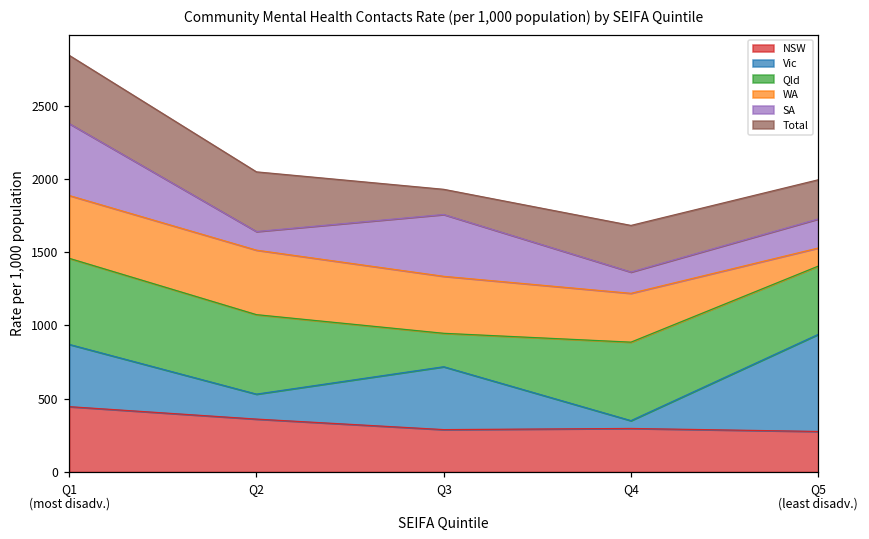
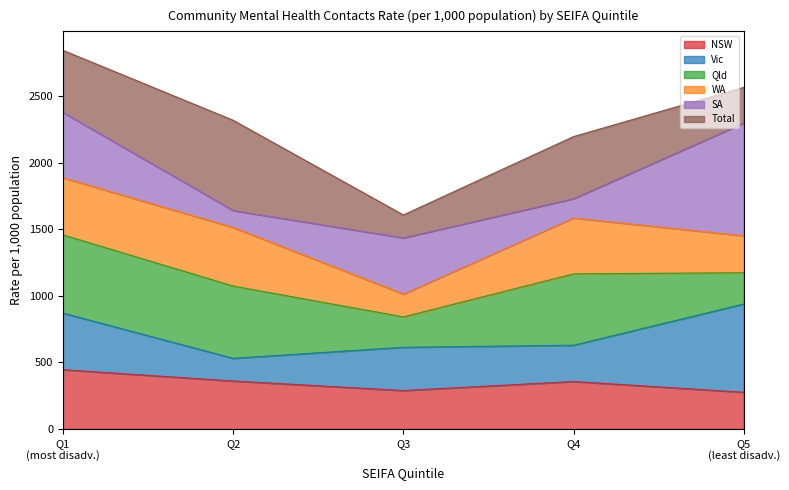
Total, Q2: 410 -> 680
Vic, Q3: 430 -> 320
WA, Q3: 390 -> 170
NSW, Q4: 300 -> 360
Vic, Q4: 50 -> 270
WA, Q4: 330 -> 420
Total, Q4: 320 -> 470
Qld, Q5 (least disadv.): 470 -> 230
WA, Q5 (least disadv.): 120 -> 280
SA, Q5 (least disadv.): 200 -> 850
